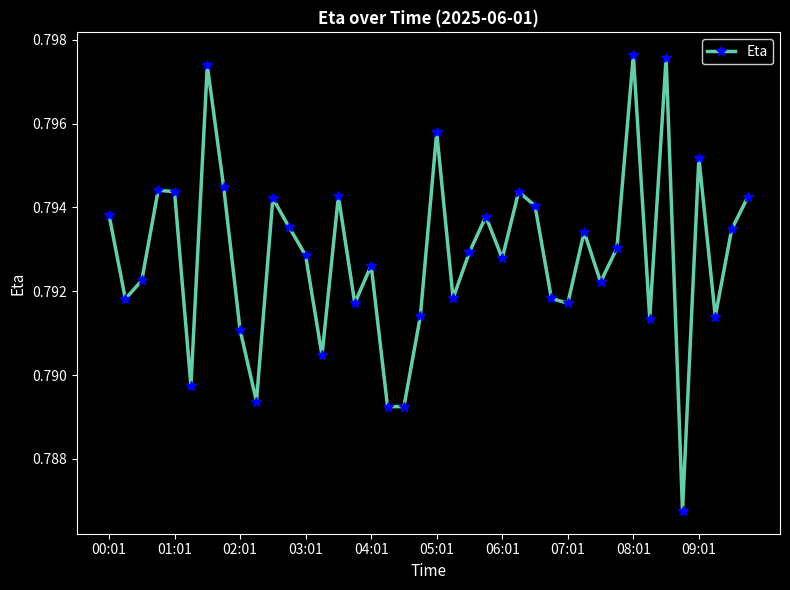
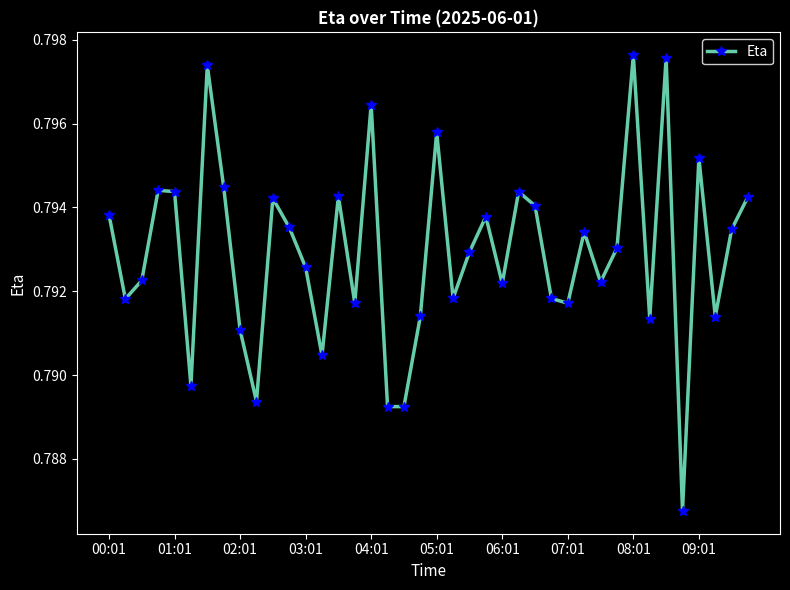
03:01: 0.7929 -> 0.7926
04:01: 0.7926 -> 0.7965
06:01: 0.7928 -> 0.7922
